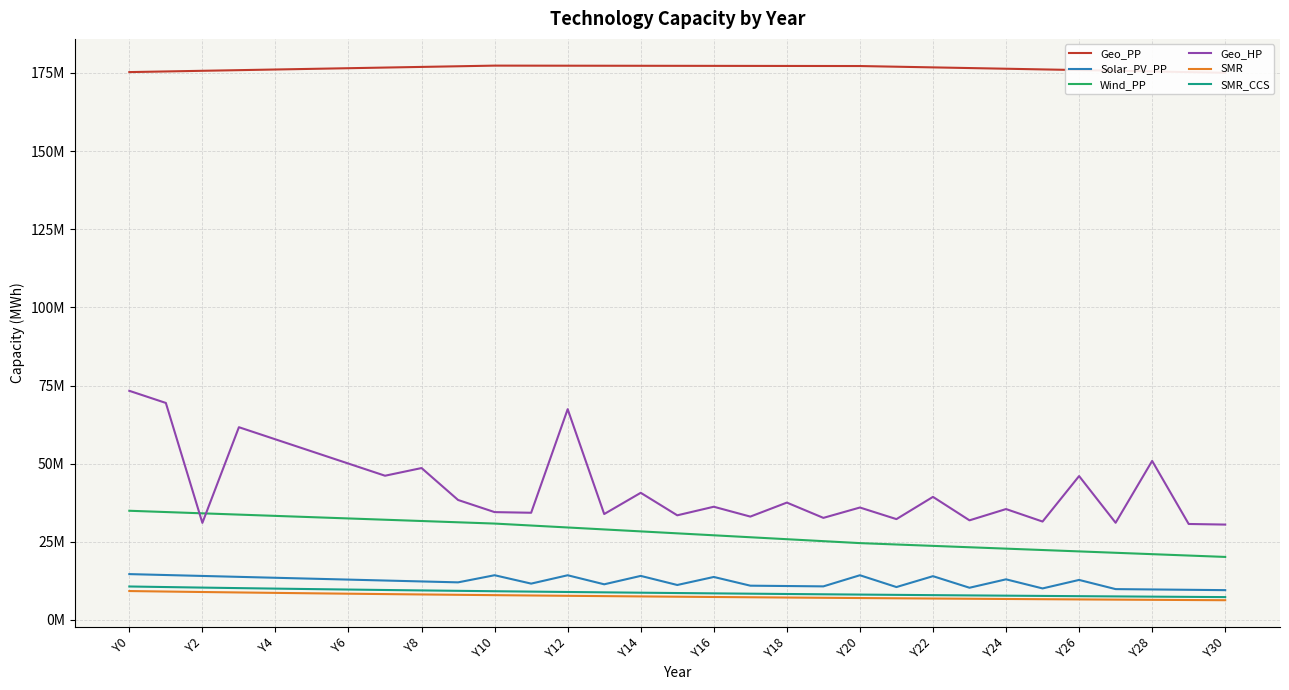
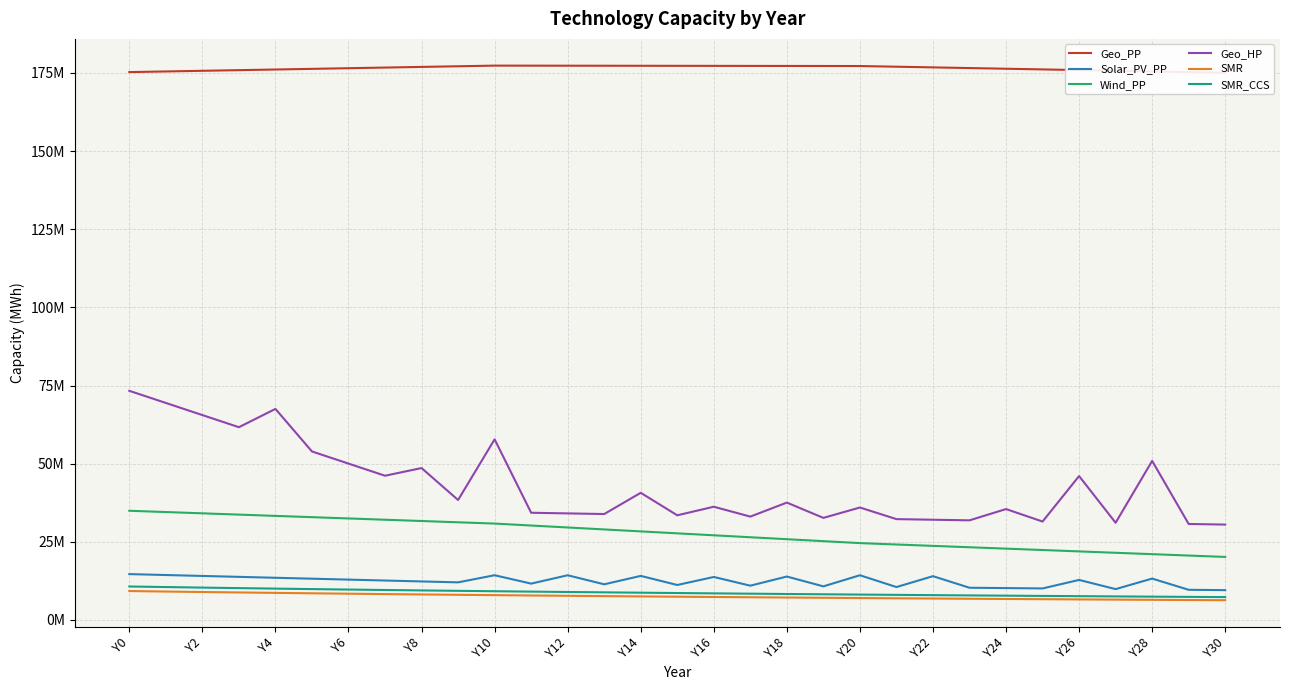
Geo_HP, Y2: 31000000 -> 66000000
Geo_HP, Y4: 58000000 -> 68000000
Geo_HP, Y10: 34000000 -> 58000000
Geo_HP, Y12: 67000000 -> 34000000
Solar_PV_PP, Y18: 11000000 -> 14000000
Geo_HP, Y22: 39000000 -> 32000000
Solar_PV_PP, Y24: 13000000 -> 10000000
Solar_PV_PP, Y28: 10000000 -> 13000000
